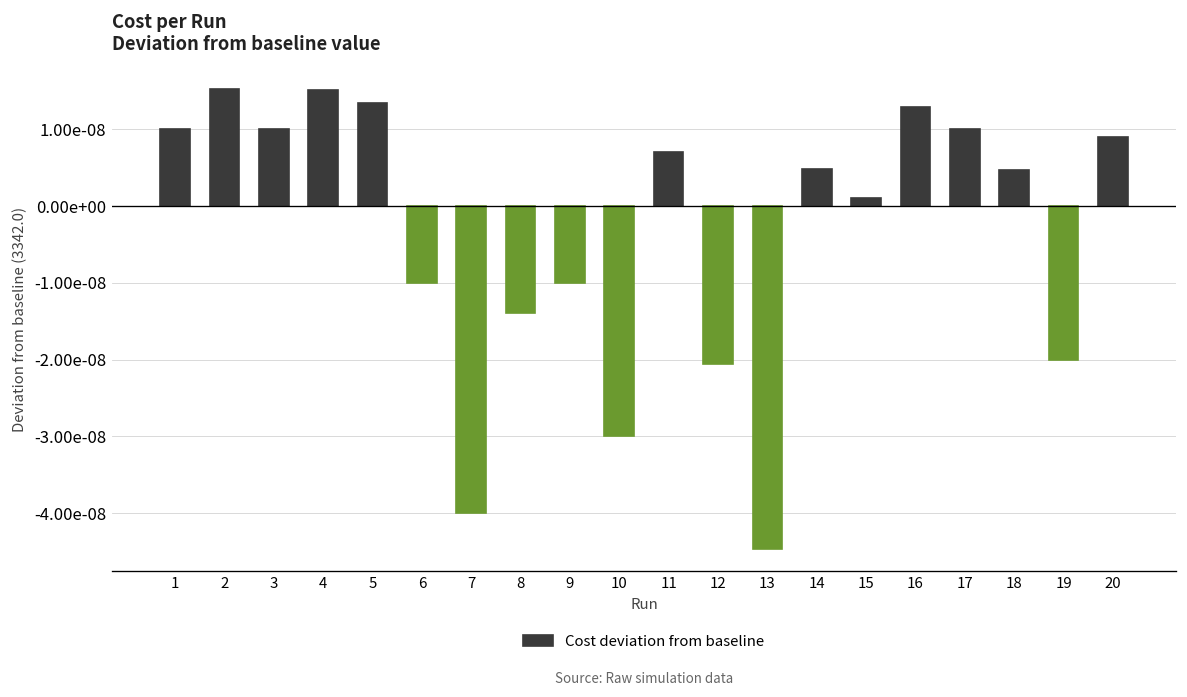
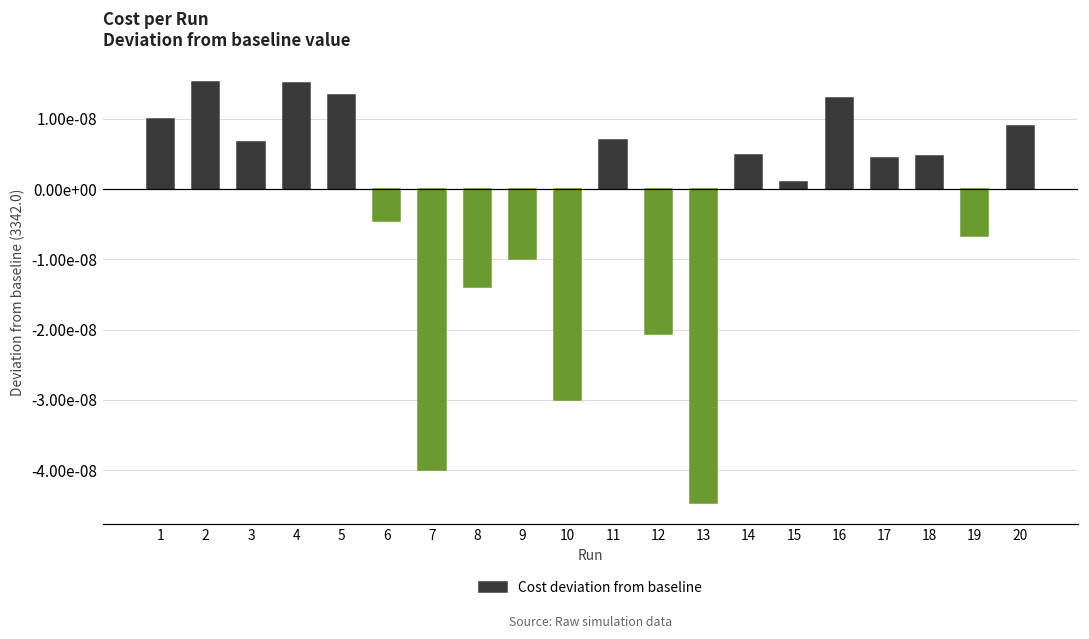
3: 0.000000010 -> 0.000000007
6: -0.000000010 -> -0.000000005
17: 0.000000010 -> 0.000000004
19: -0.000000020 -> -0.000000007
